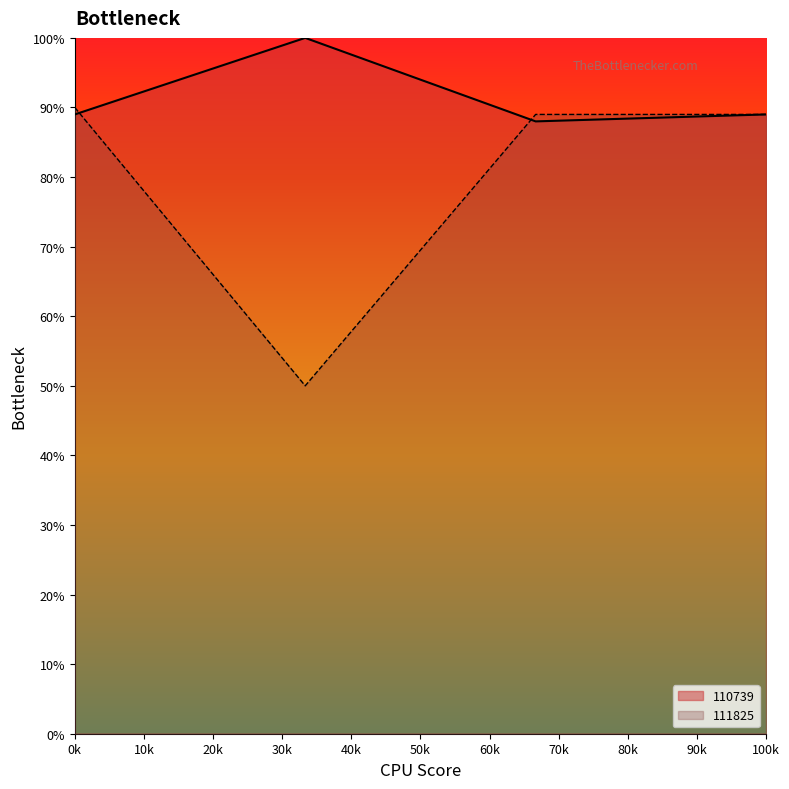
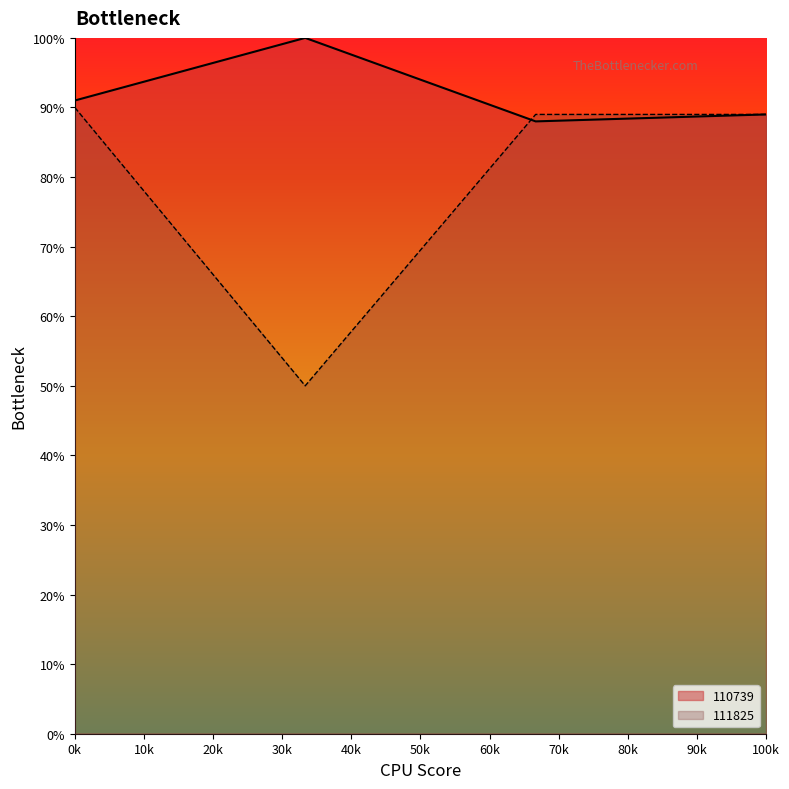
110739, 0k: 89% -> 91%
